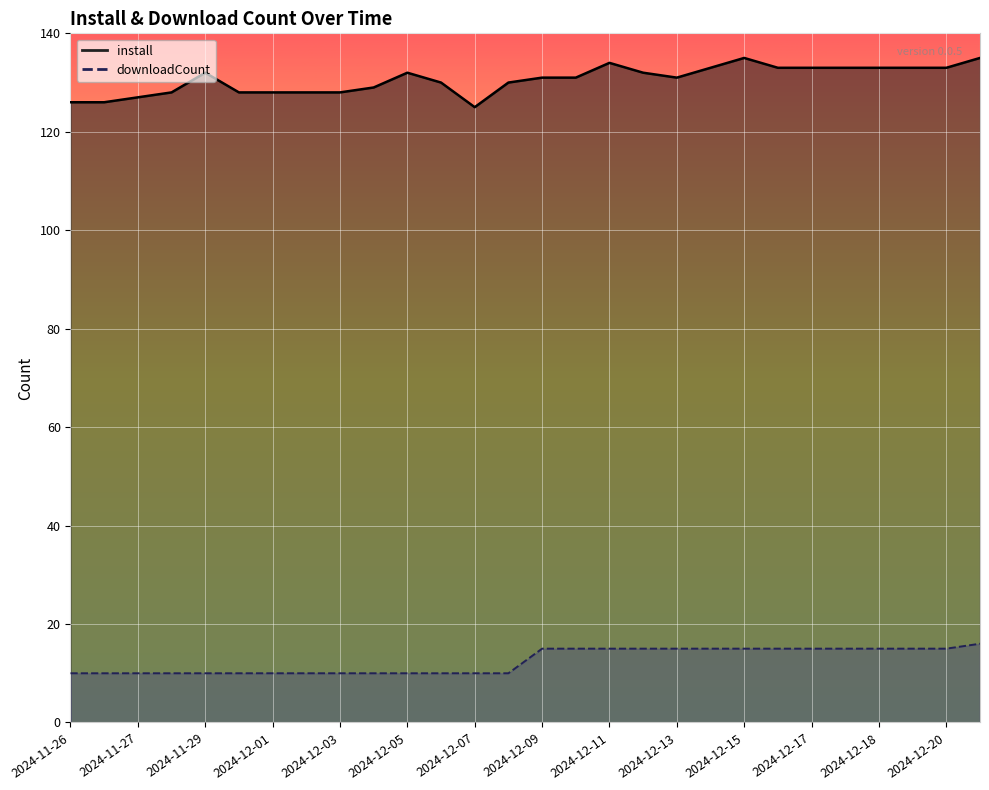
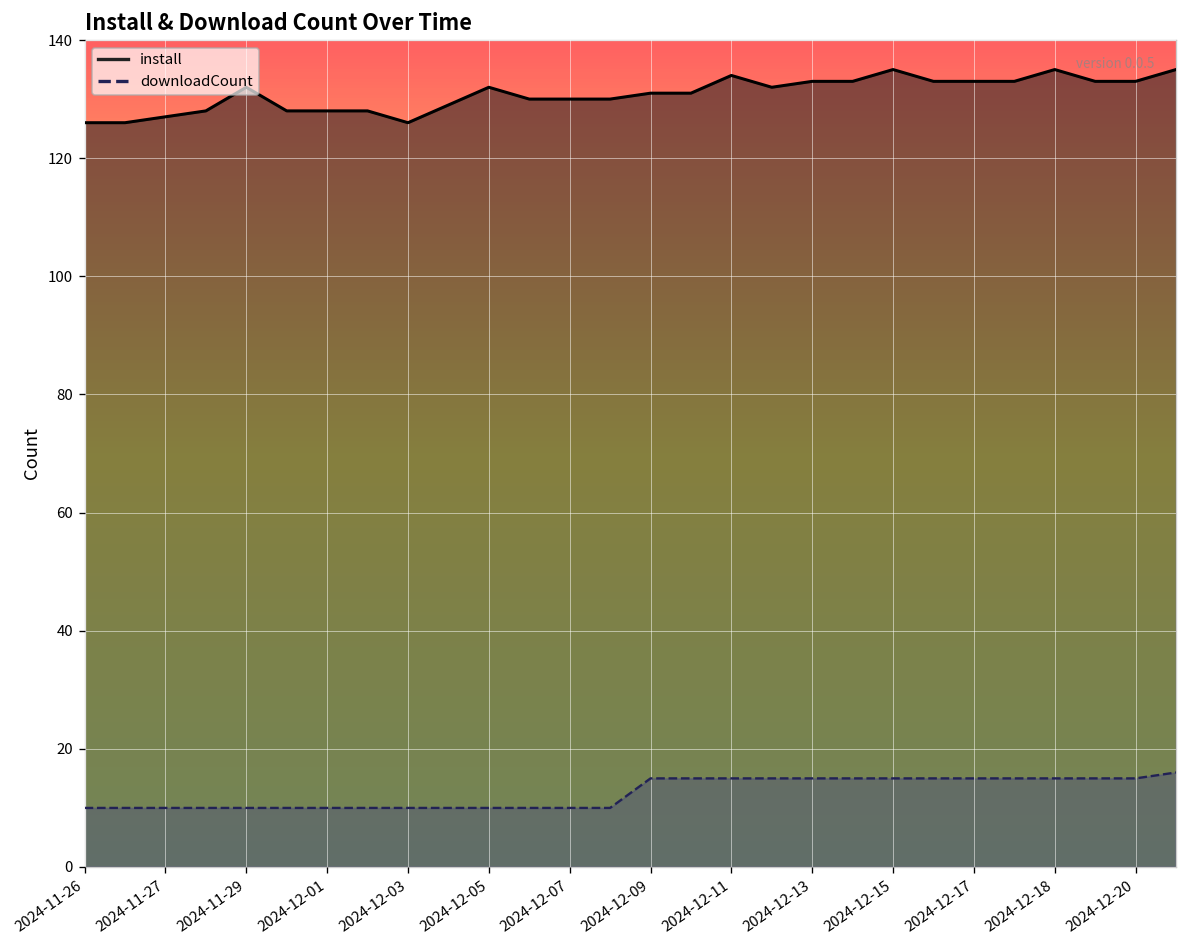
install, 2024-12-03: 128 -> 126
install, 2024-12-07: 125 -> 130
install, 2024-12-13: 131 -> 133
install, 2024-12-18: 133 -> 135
